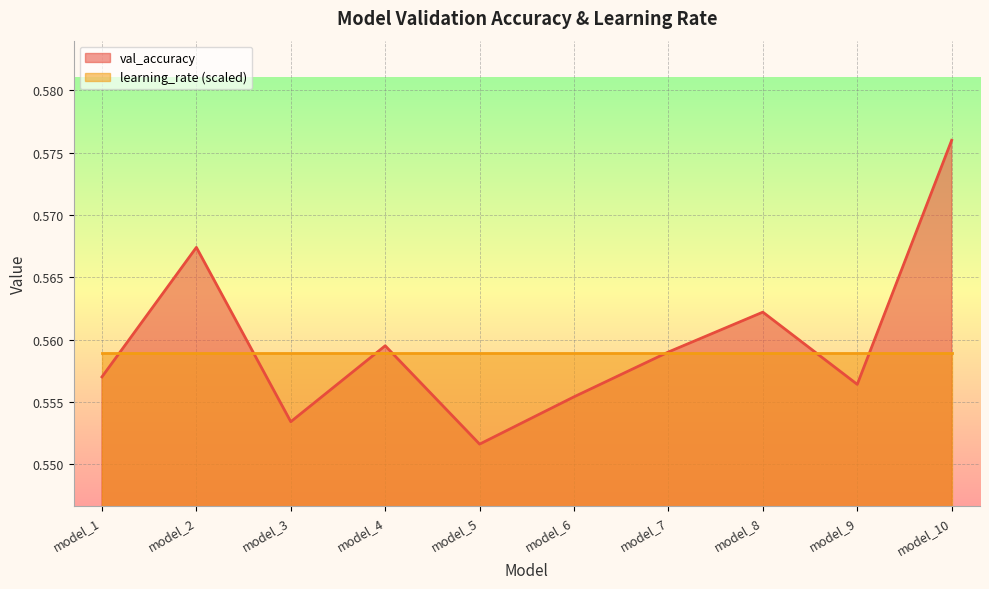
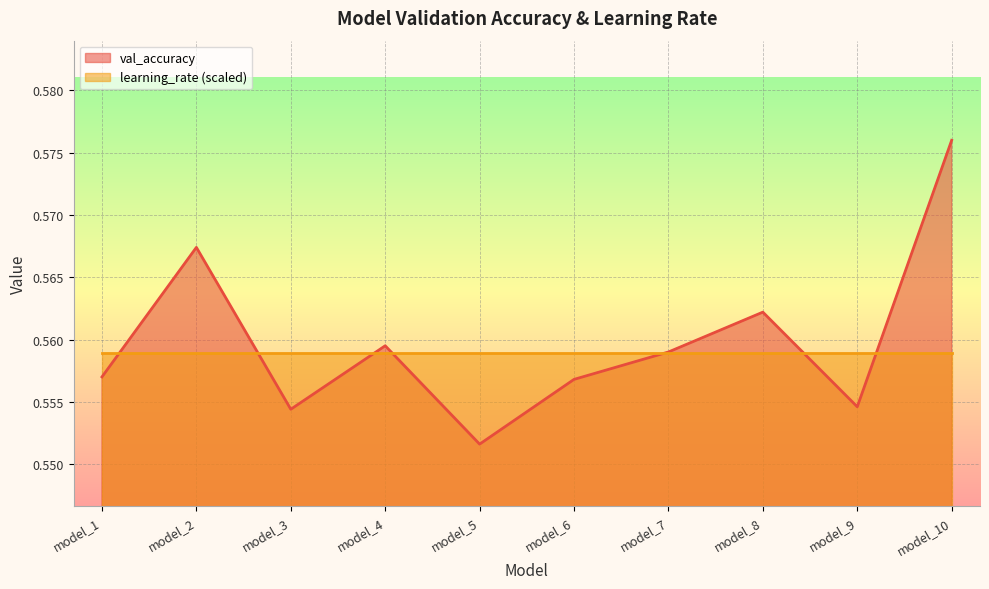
val_accuracy, model_3: 0.5534 -> 0.5544
val_accuracy, model_6: 0.5554 -> 0.5568
val_accuracy, model_9: 0.5564 -> 0.5546
